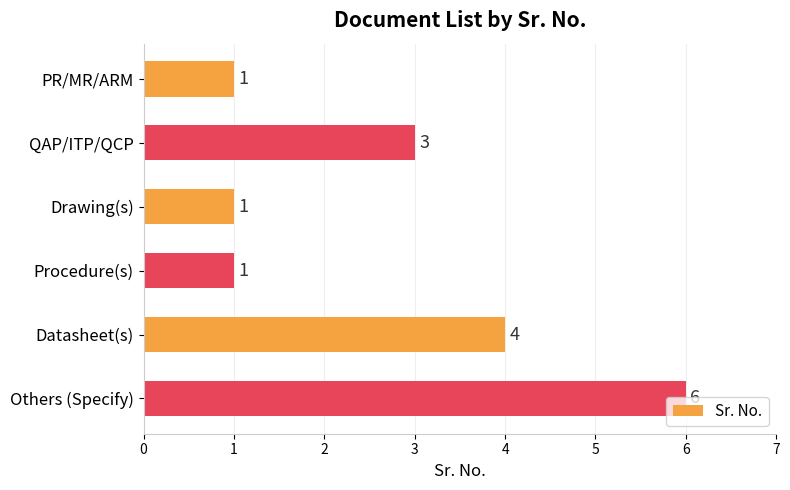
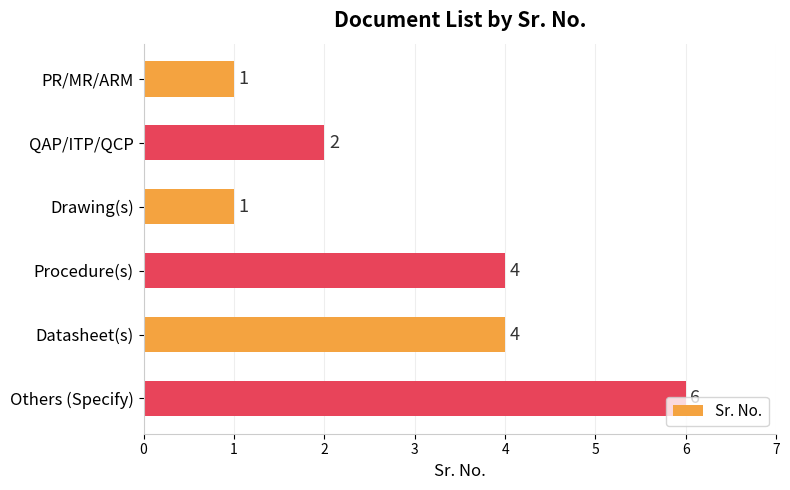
QAP/ITP/QCP: 3 -> 2
Procedure(s): 1 -> 4
